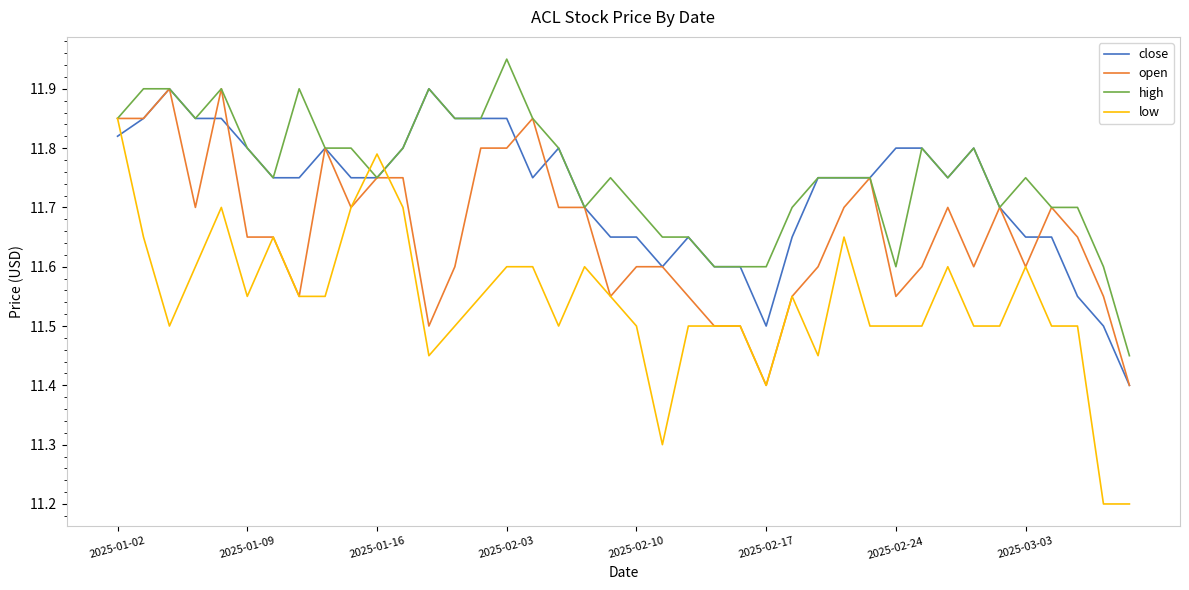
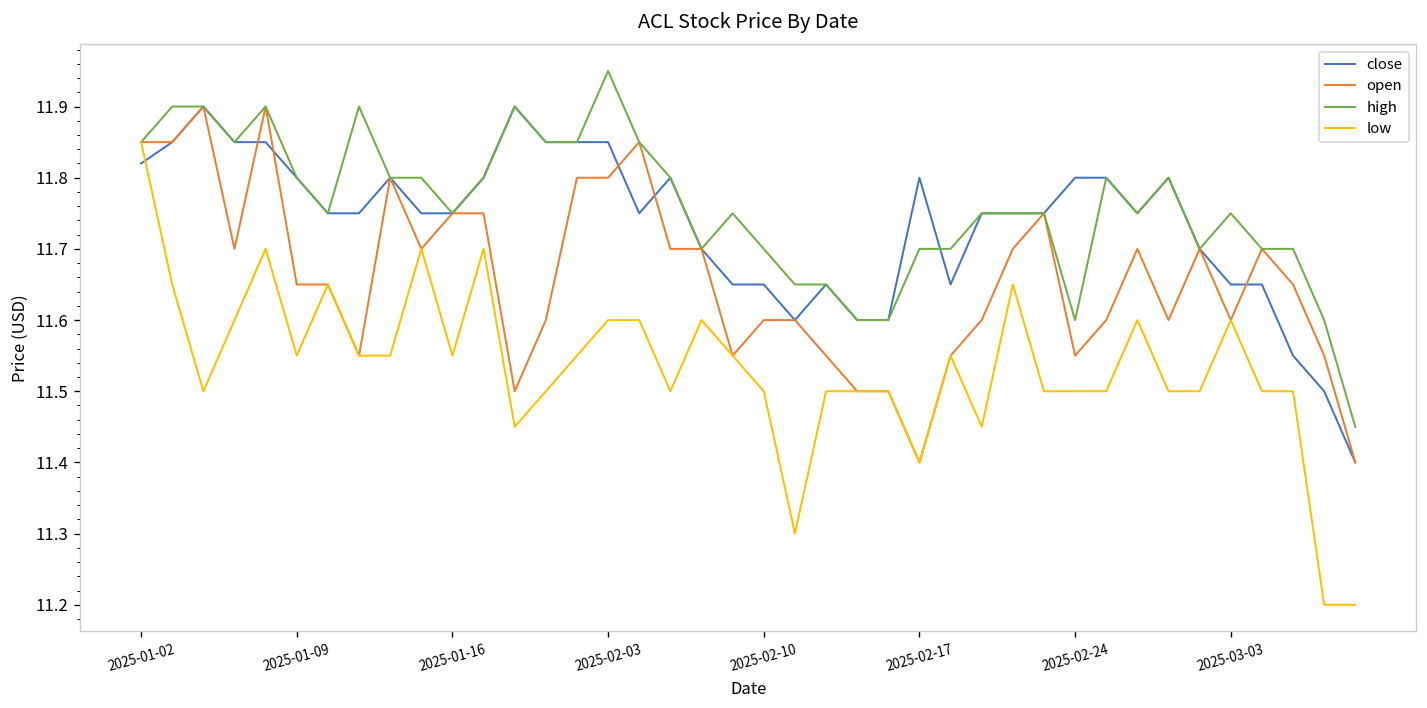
low, 2025-01-16: 11.79 -> 11.55
close, 2025-02-17: 11.5 -> 11.8
high, 2025-02-17: 11.6 -> 11.7
